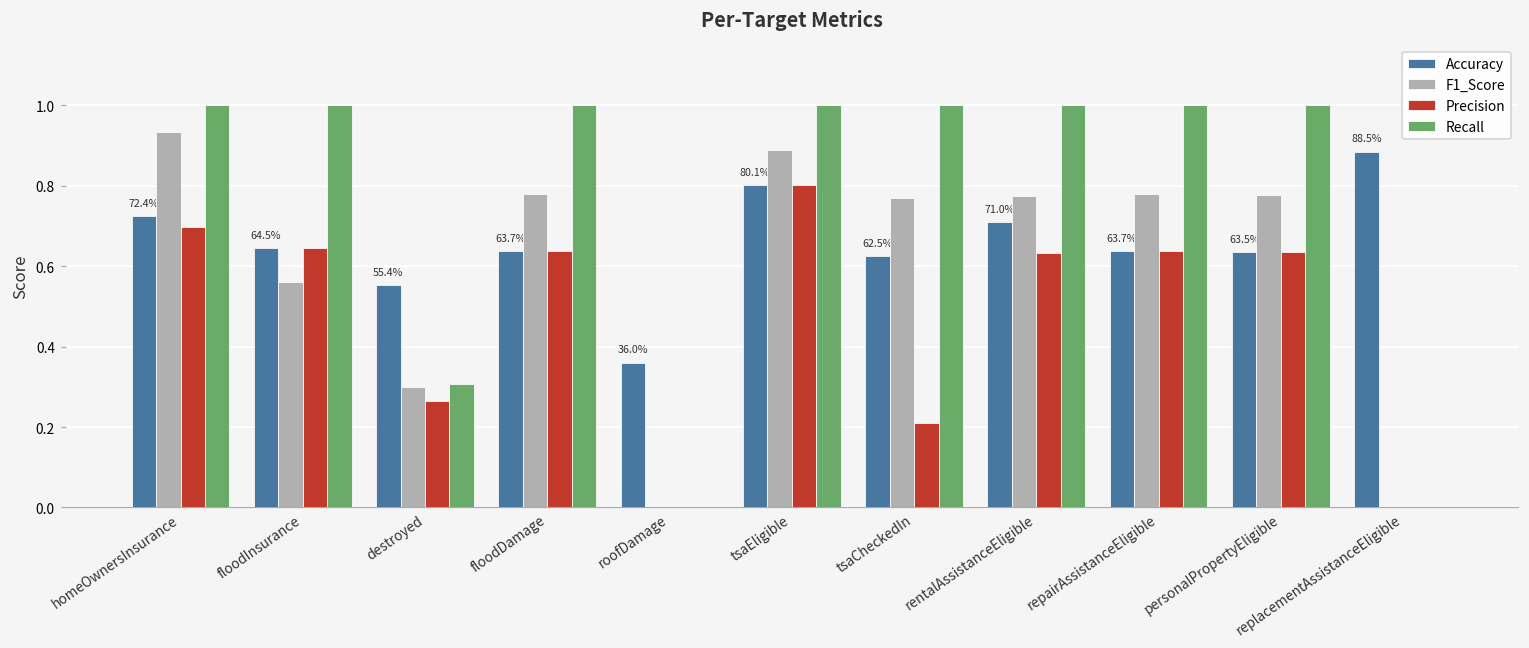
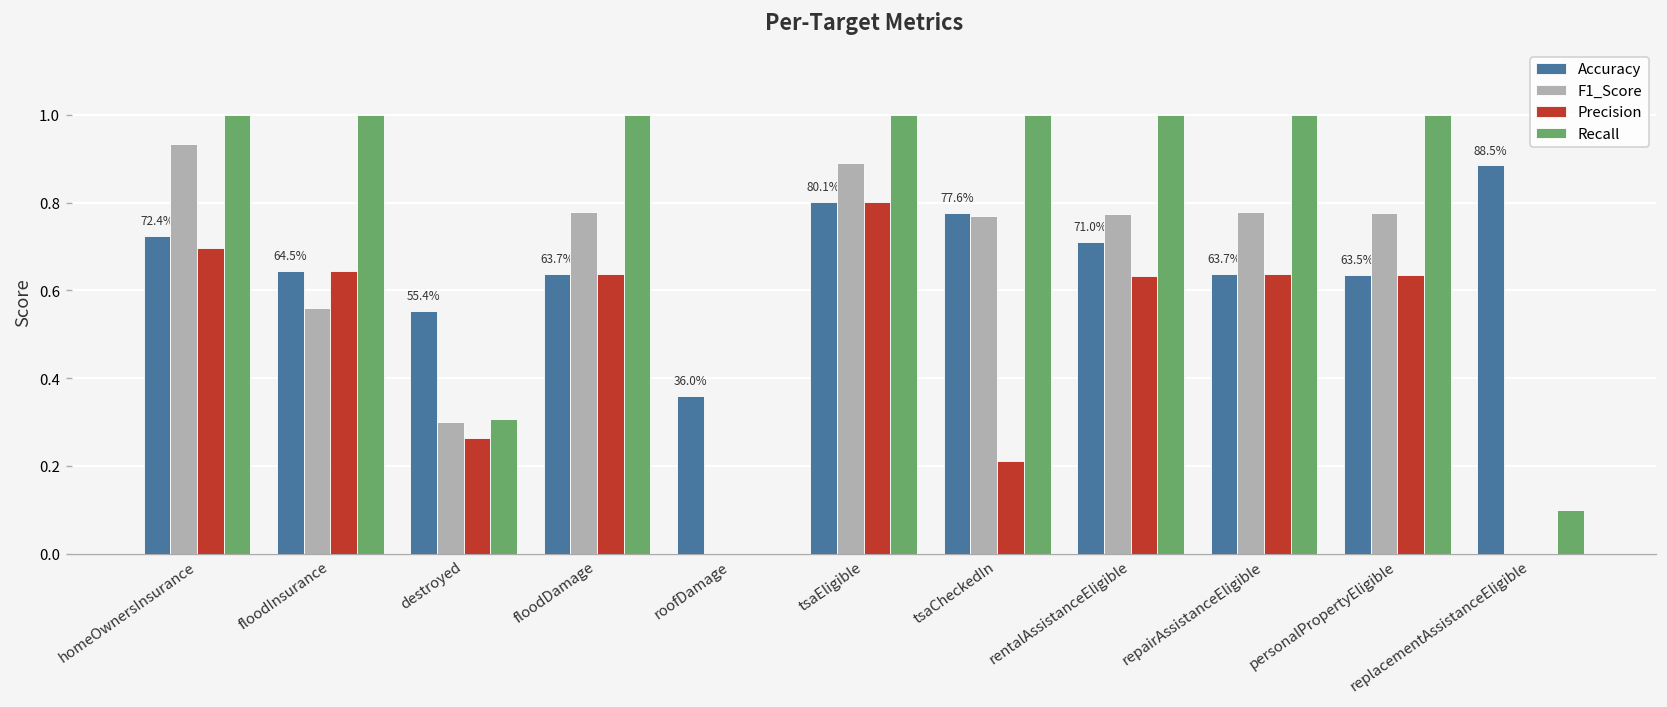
Accuracy, tsaCheckedIn: 62.5% -> 77.6%
Recall, replacementAssistanceEligible: 0.0 -> 0.1
